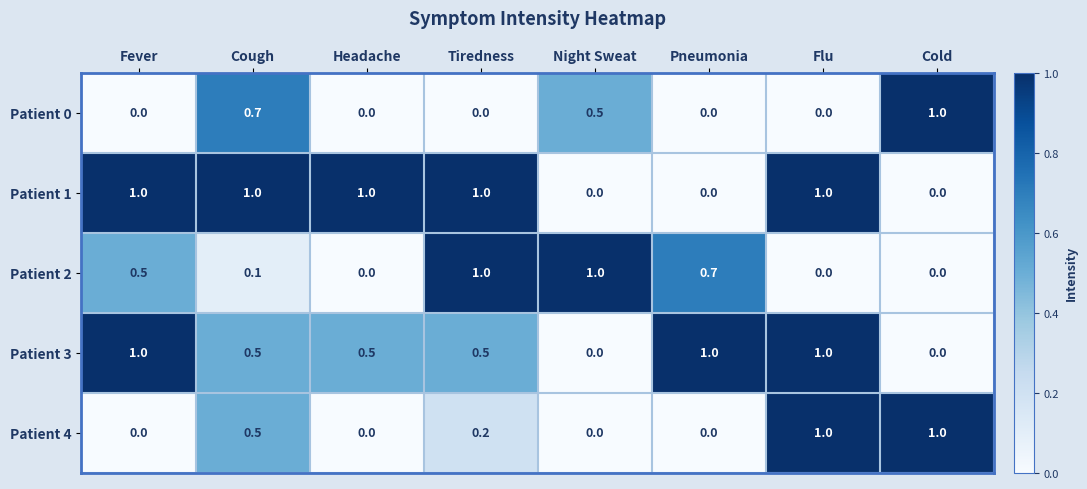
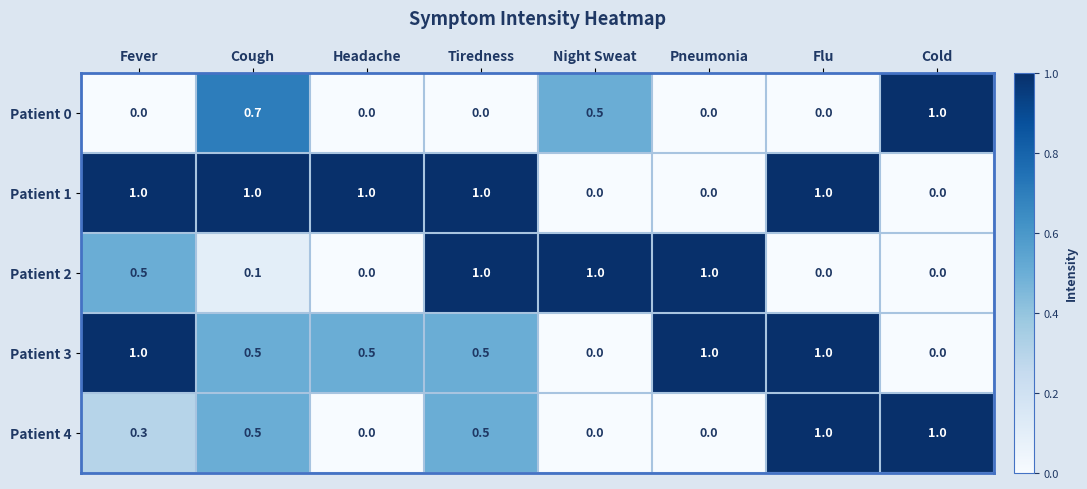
Patient 2, Pneumonia: 0.7 -> 1.0
Patient 4, Fever: 0.0 -> 0.3
Patient 4, Tiredness: 0.2 -> 0.5
